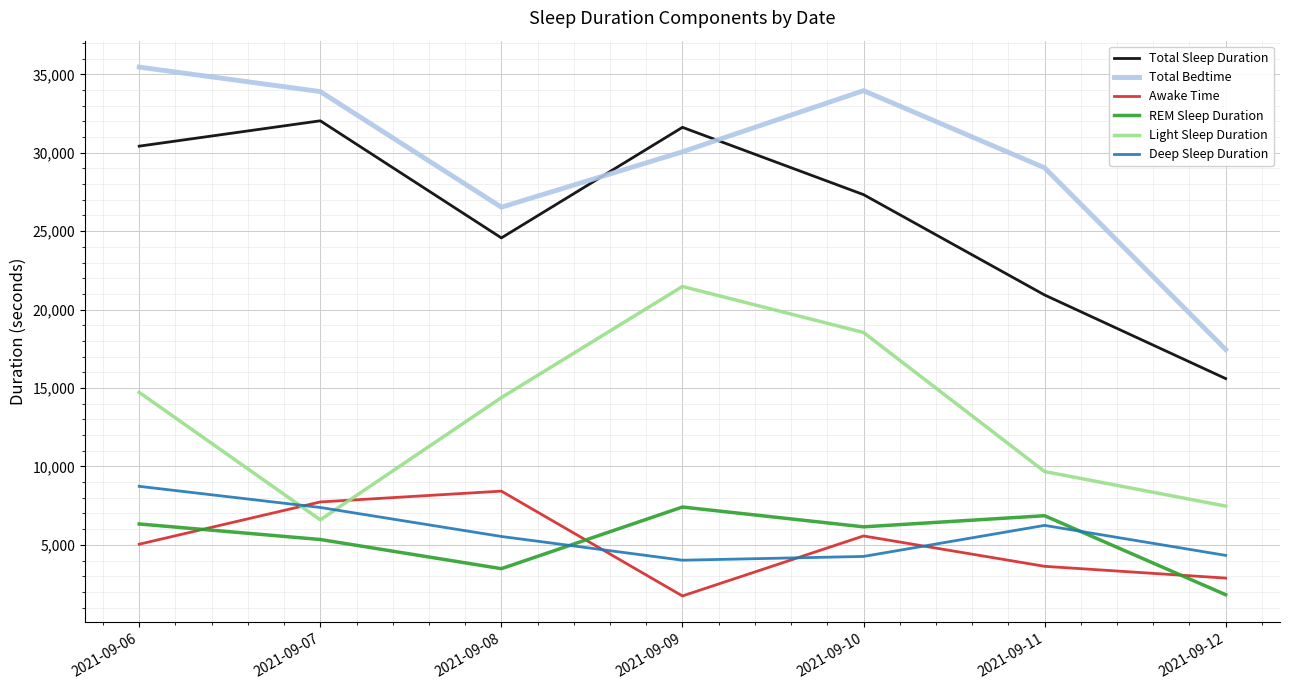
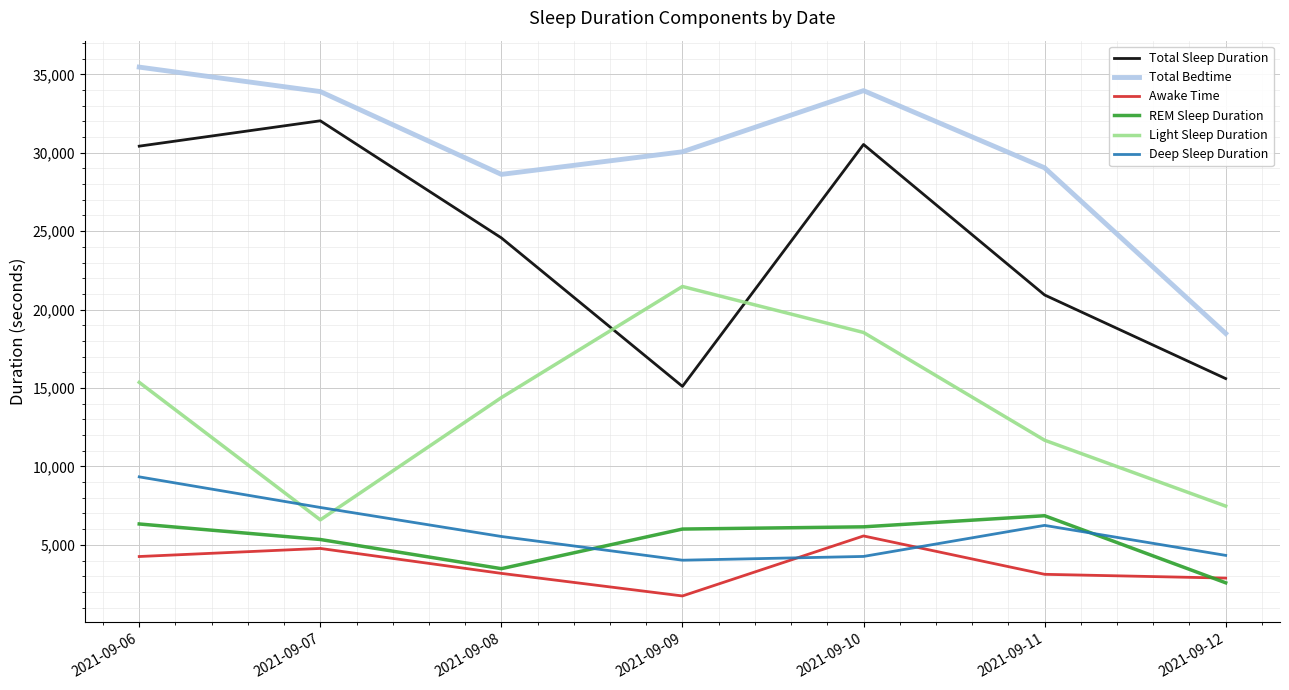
Awake Time, 2021-09-06: 5,000 -> 4,300
Light Sleep Duration, 2021-09-06: 14,700 -> 15,400
Deep Sleep Duration, 2021-09-06: 8,700 -> 9,300
Awake Time, 2021-09-07: 7,700 -> 4,800
Total Bedtime, 2021-09-08: 26,500 -> 28,600
Awake Time, 2021-09-08: 8,400 -> 3,200
Total Sleep Duration, 2021-09-09: 31,600 -> 15,100
REM Sleep Duration, 2021-09-09: 7,400 -> 6,000
Total Sleep Duration, 2021-09-10: 27,300 -> 30,500
Awake Time, 2021-09-11: 3,600 -> 3,100
Light Sleep Duration, 2021-09-11: 9,700 -> 11,700
Total Bedtime, 2021-09-12: 17,500 -> 18,500
REM Sleep Duration, 2021-09-12: 1,800 -> 2,600
